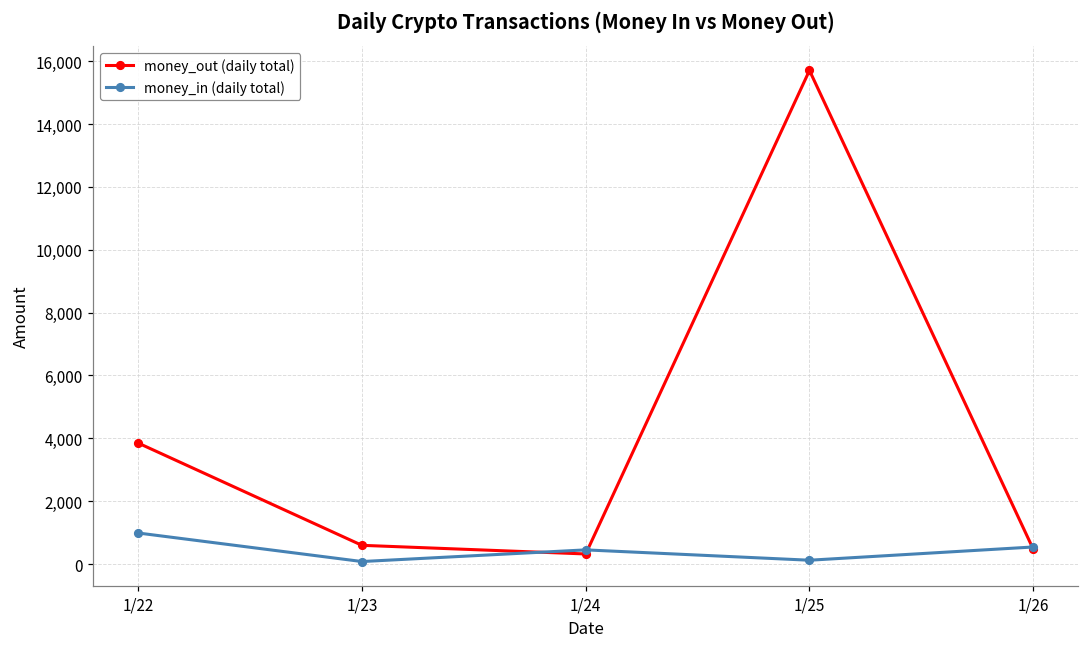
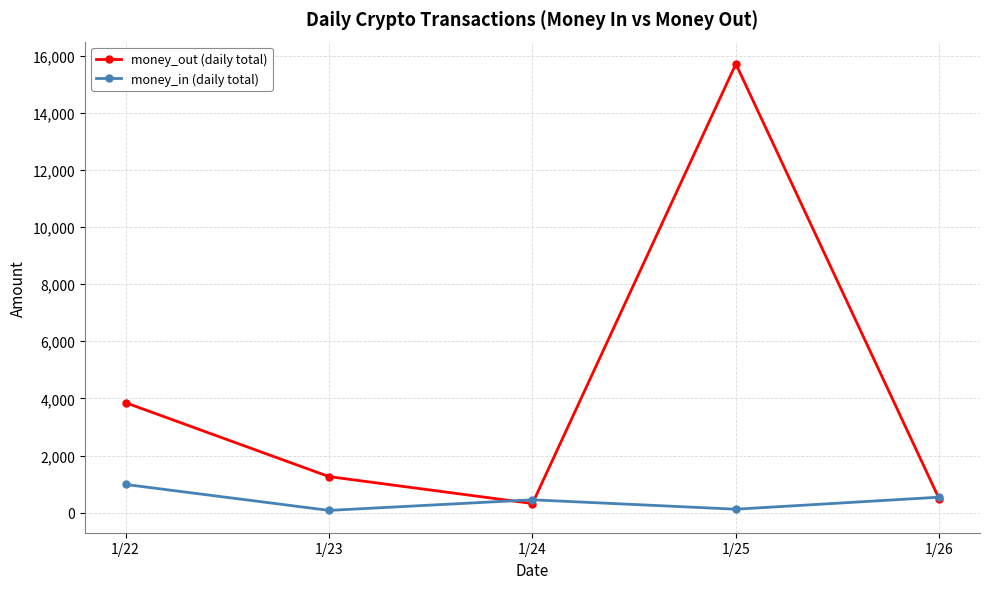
money_out (daily total), 1/23: 600 -> 1,300
